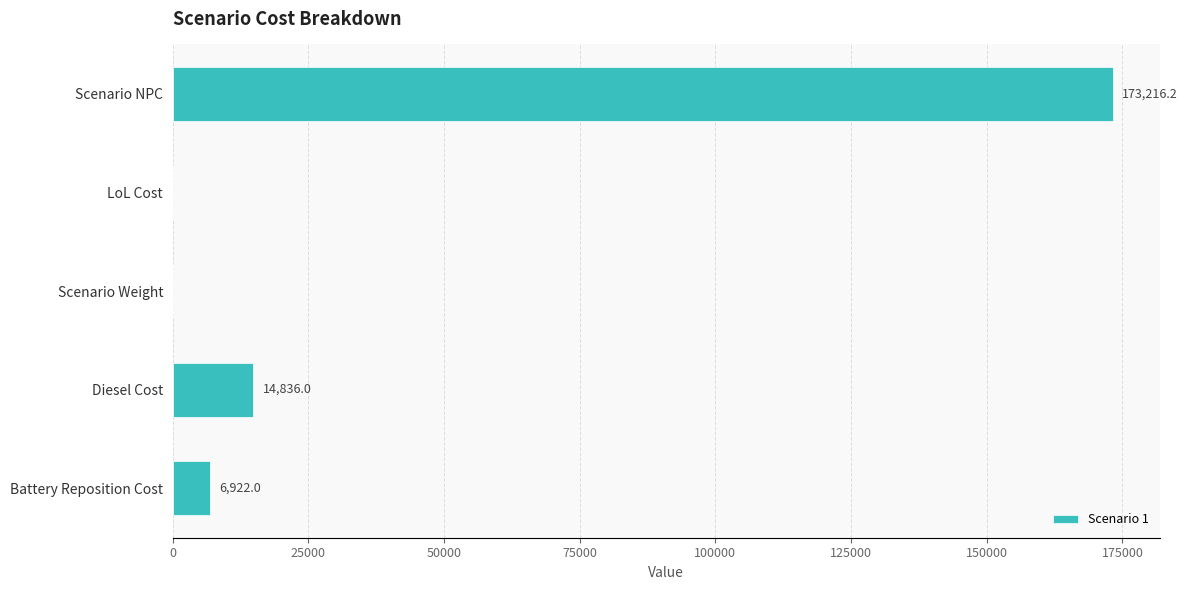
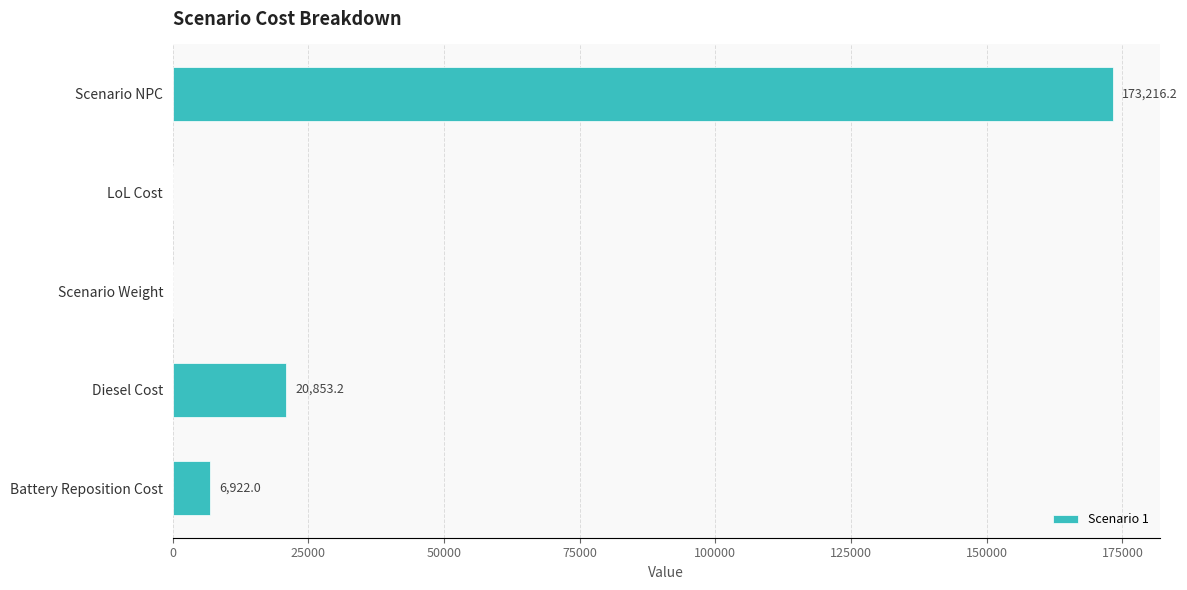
Diesel Cost: 14,836.0 -> 20,853.2
